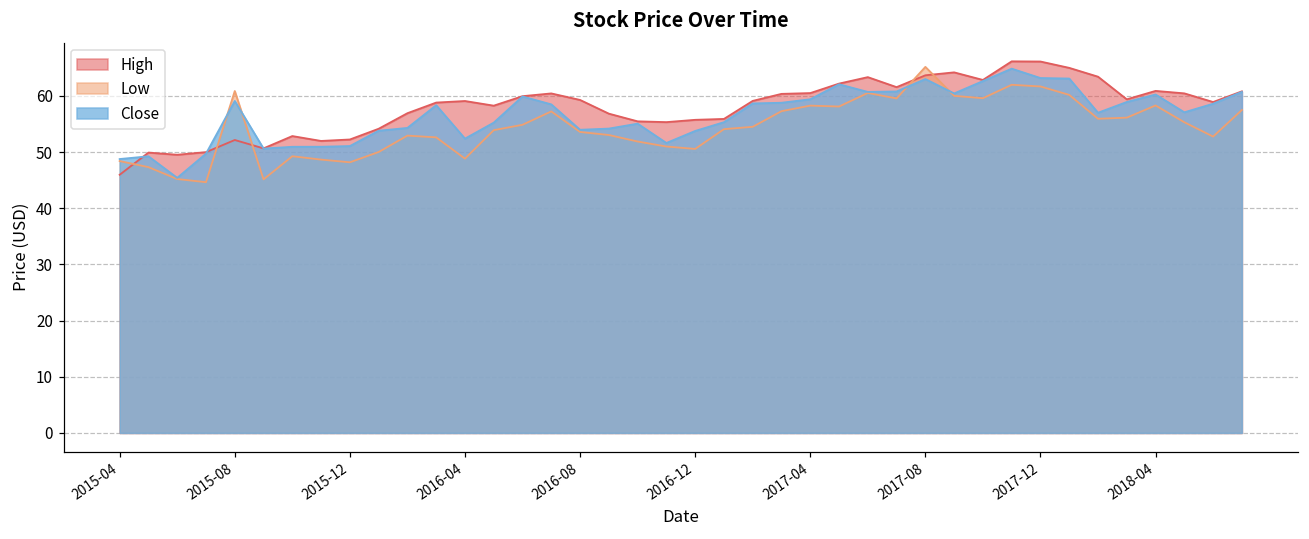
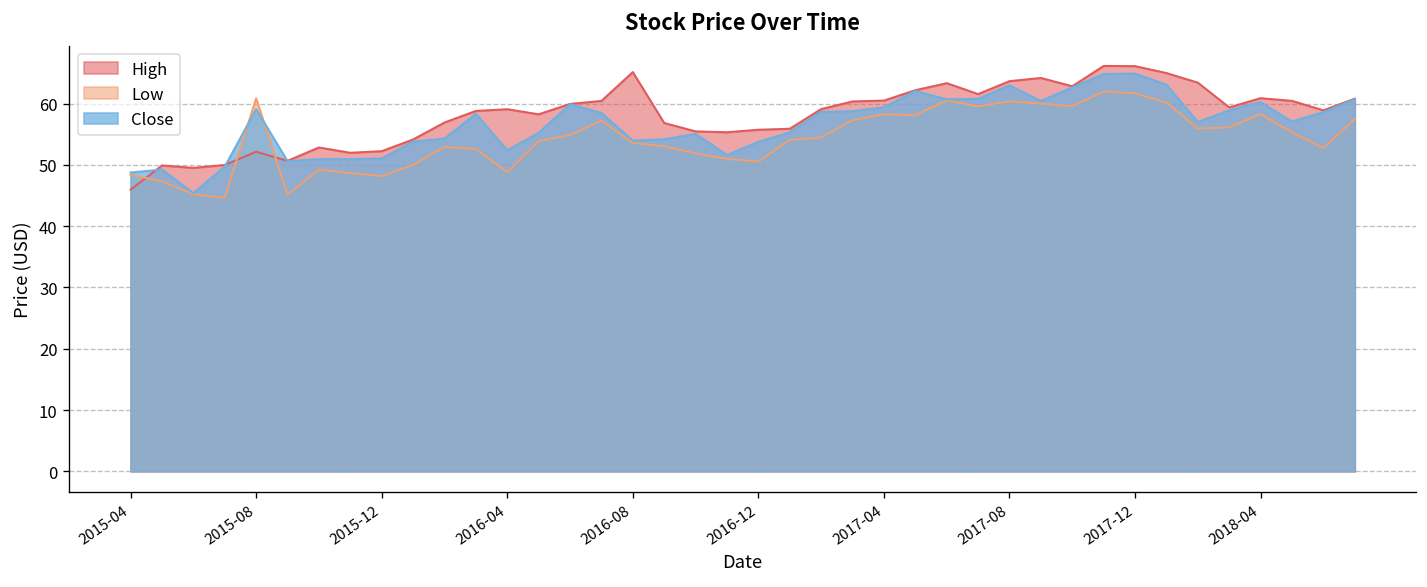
High, 2016-08: 59 -> 65
Low, 2017-08: 65 -> 60
Close, 2017-12: 63 -> 65
